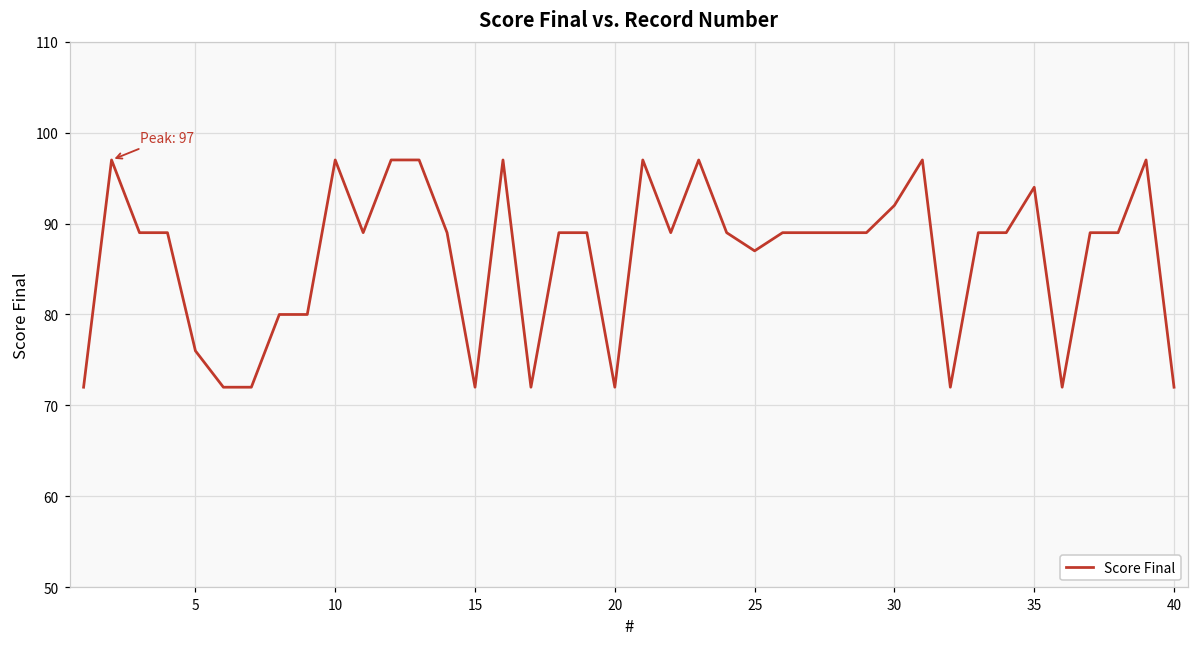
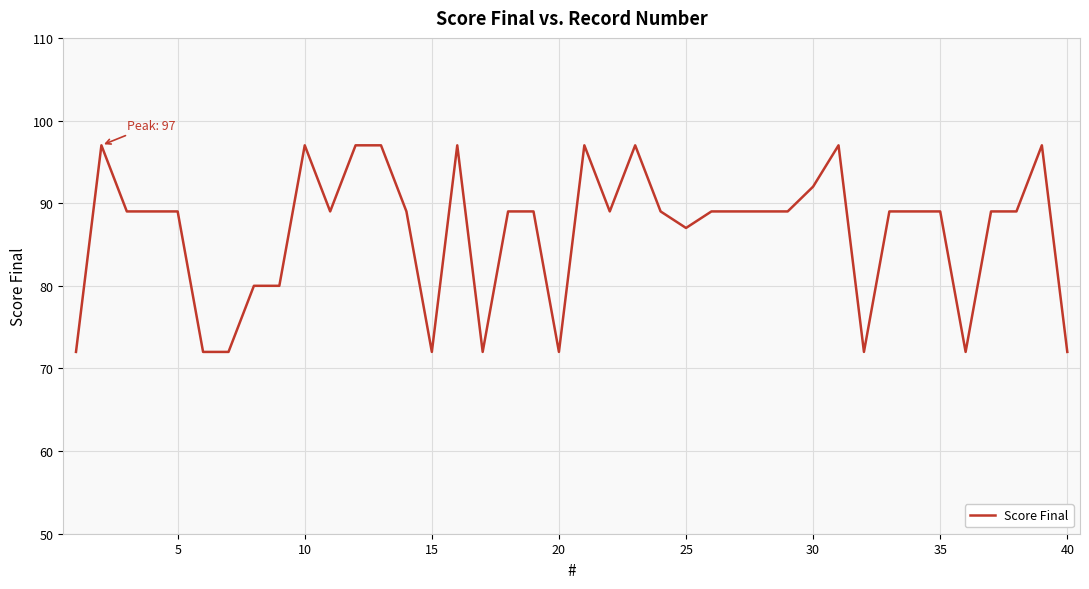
5: 76 -> 89
35: 94 -> 89
